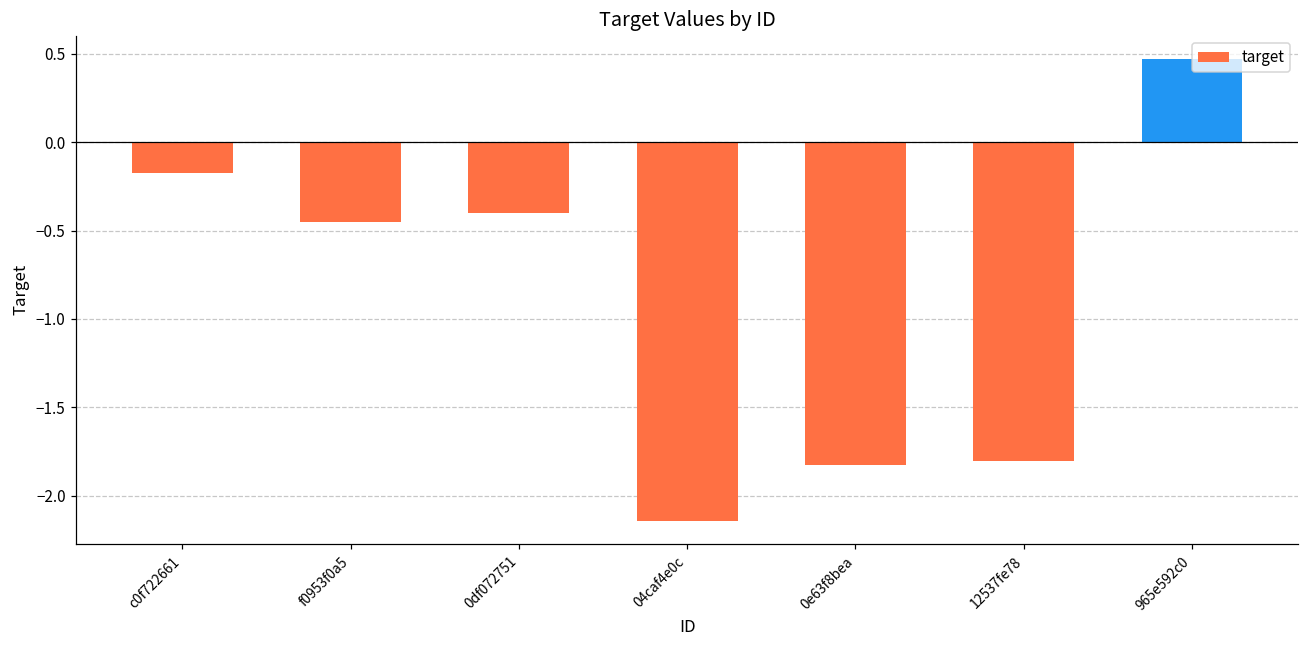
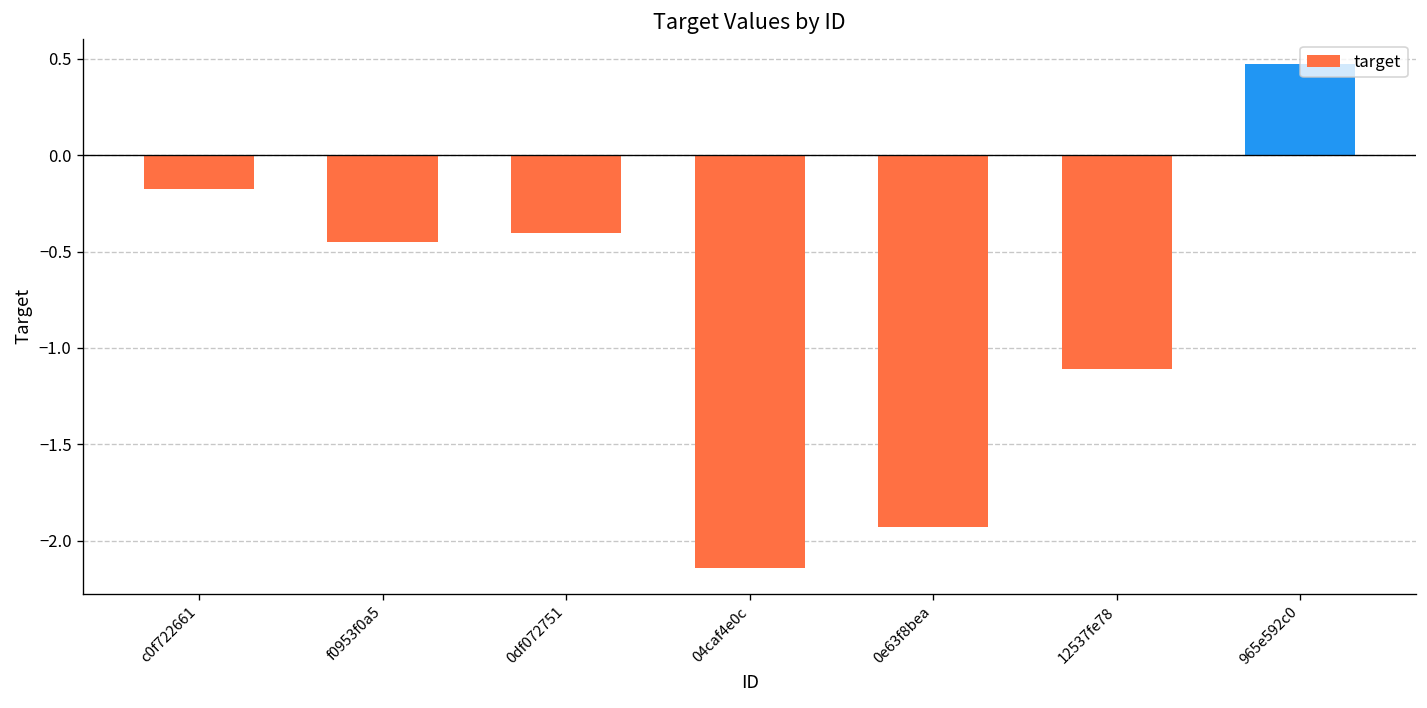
0e63f8bea: -1.83 -> -1.93
12537fe78: -1.81 -> -1.11
